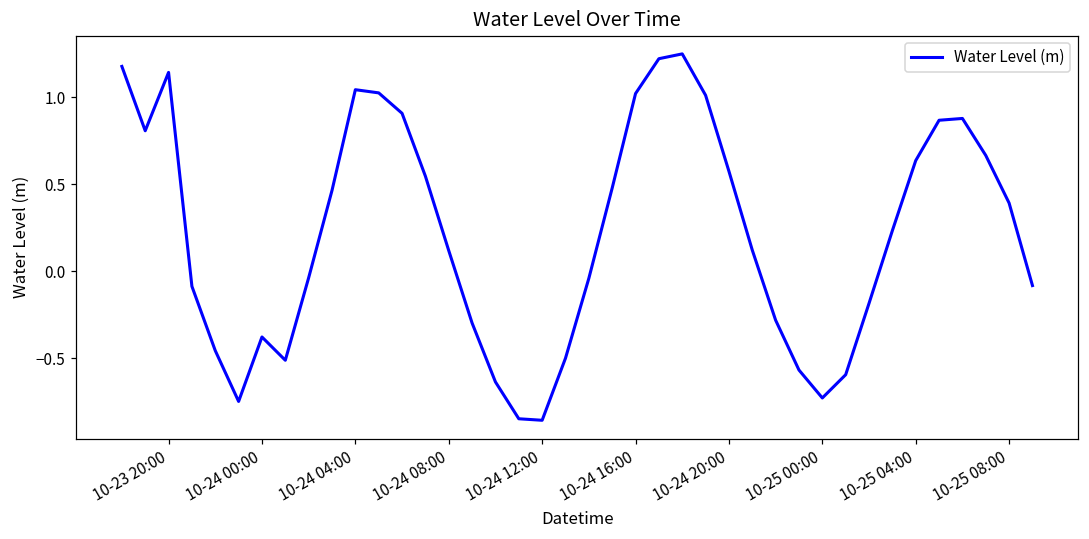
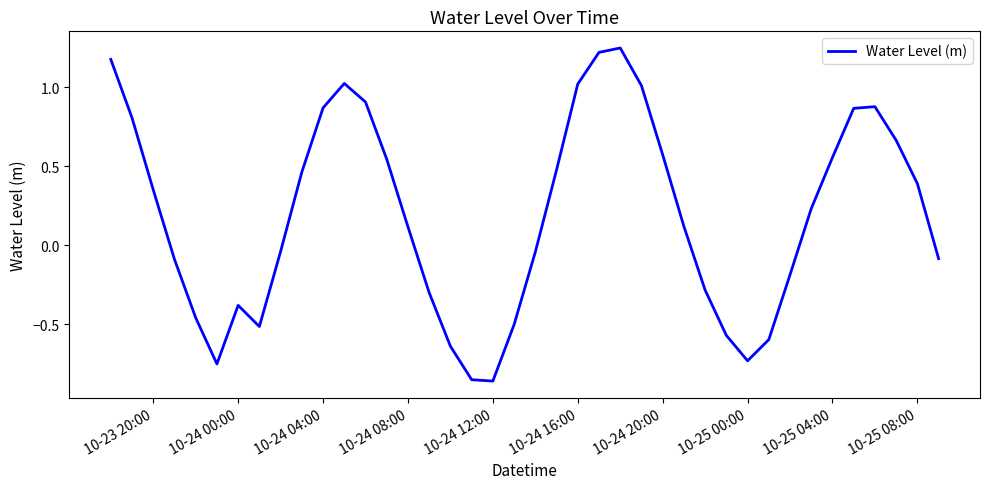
10-23 20:00: 1.14 -> 0.35
10-24 04:00: 1.04 -> 0.87
10-25 04:00: 0.63 -> 0.56
